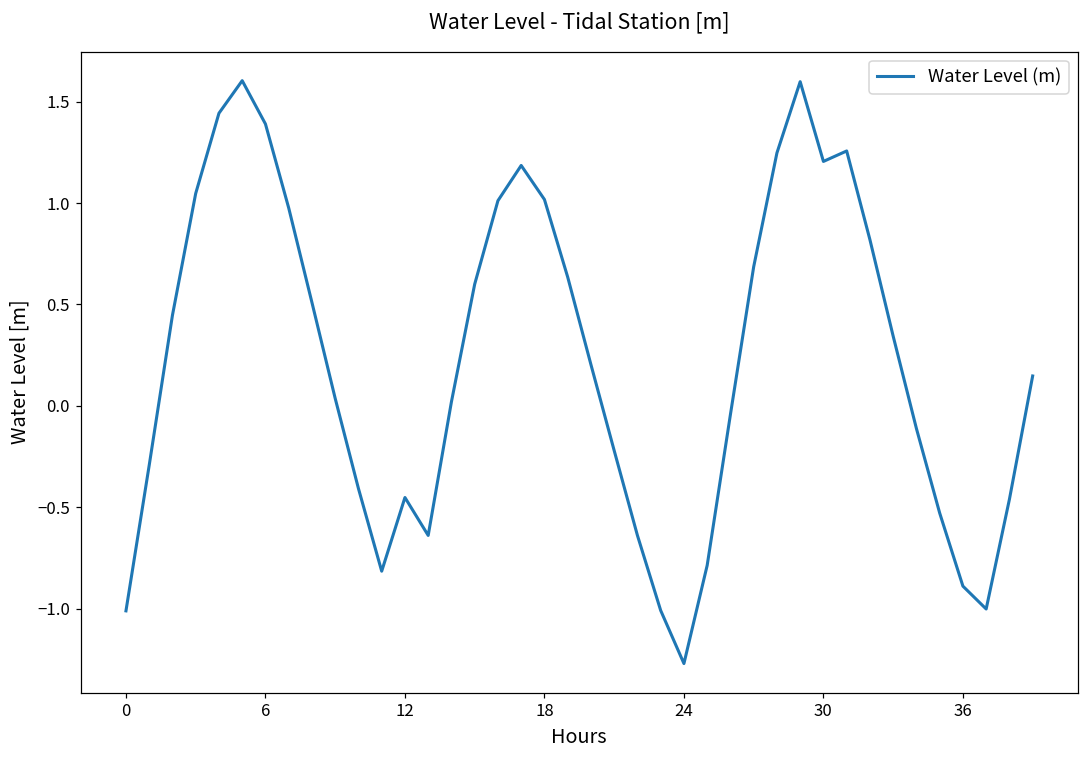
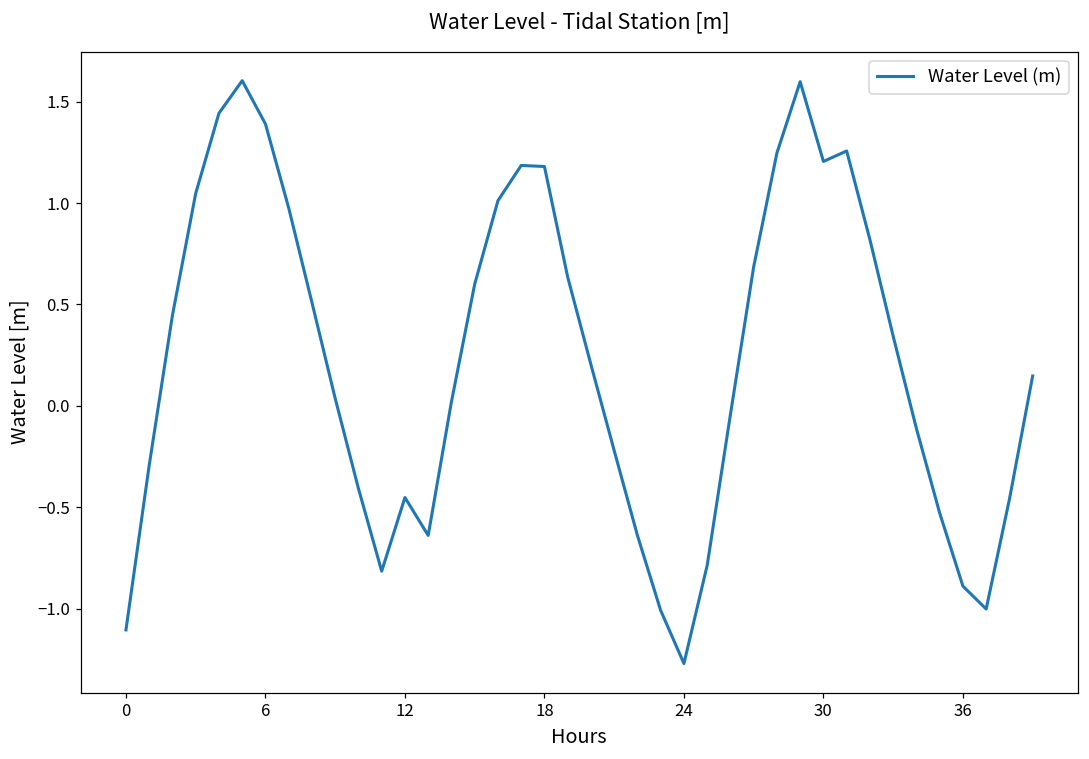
0: -1.01 -> -1.11
18: 1.02 -> 1.18
